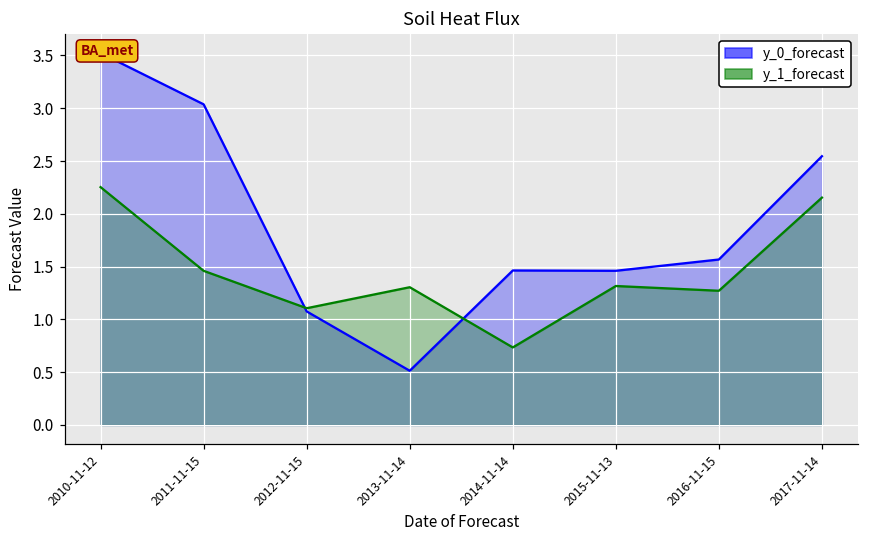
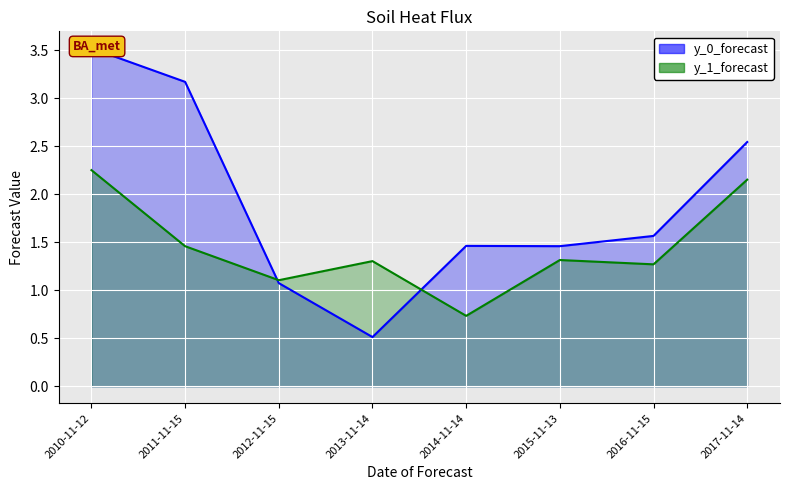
y_0_forecast, 2011-11-15: 3.0 -> 3.2
